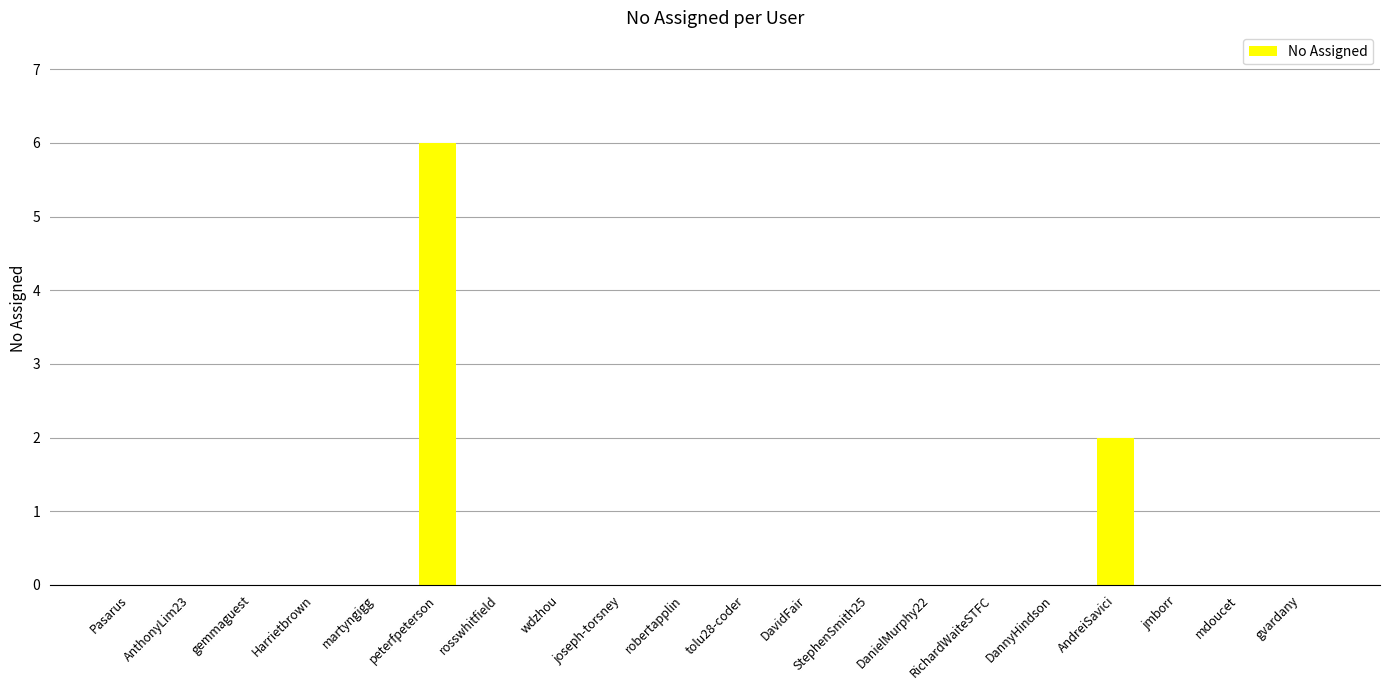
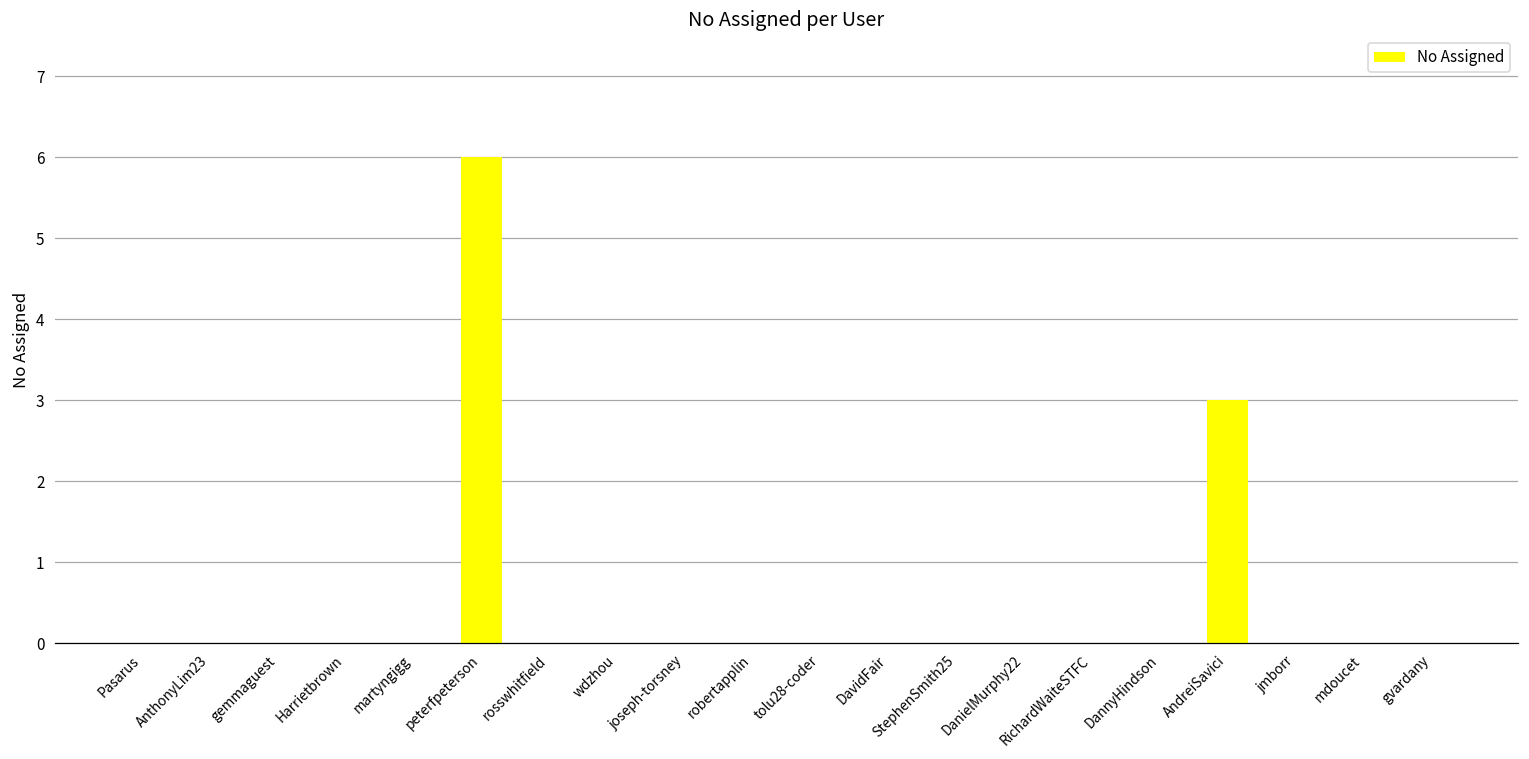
AndreiSavici: 2 -> 3
